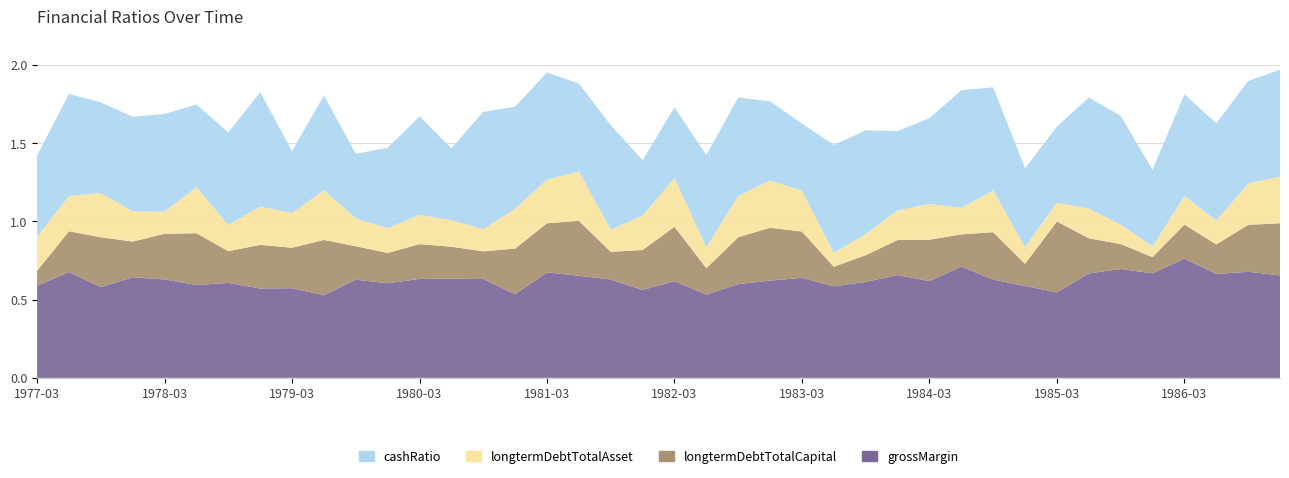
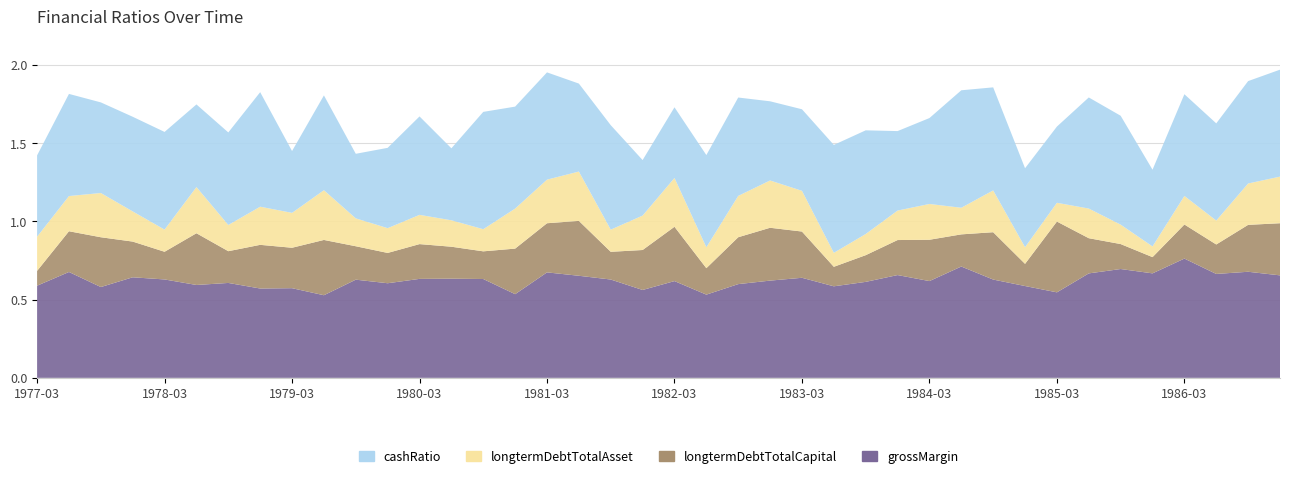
longtermDebtTotalCapital, 1978-03: 0.29 -> 0.18
cashRatio, 1983-03: 0.43 -> 0.52
